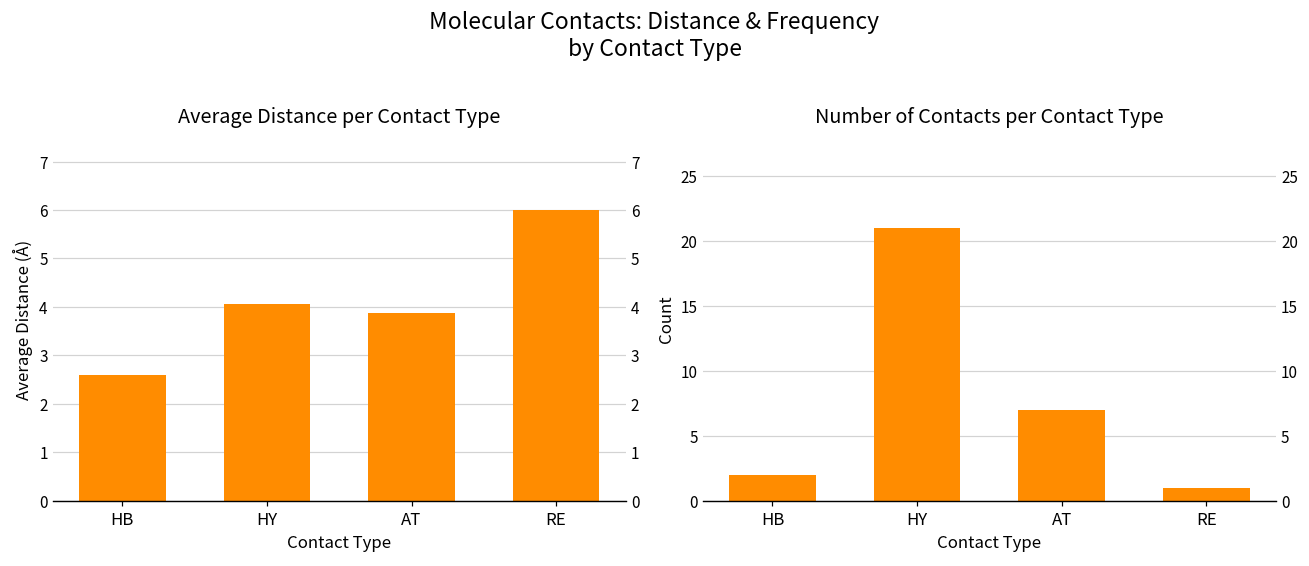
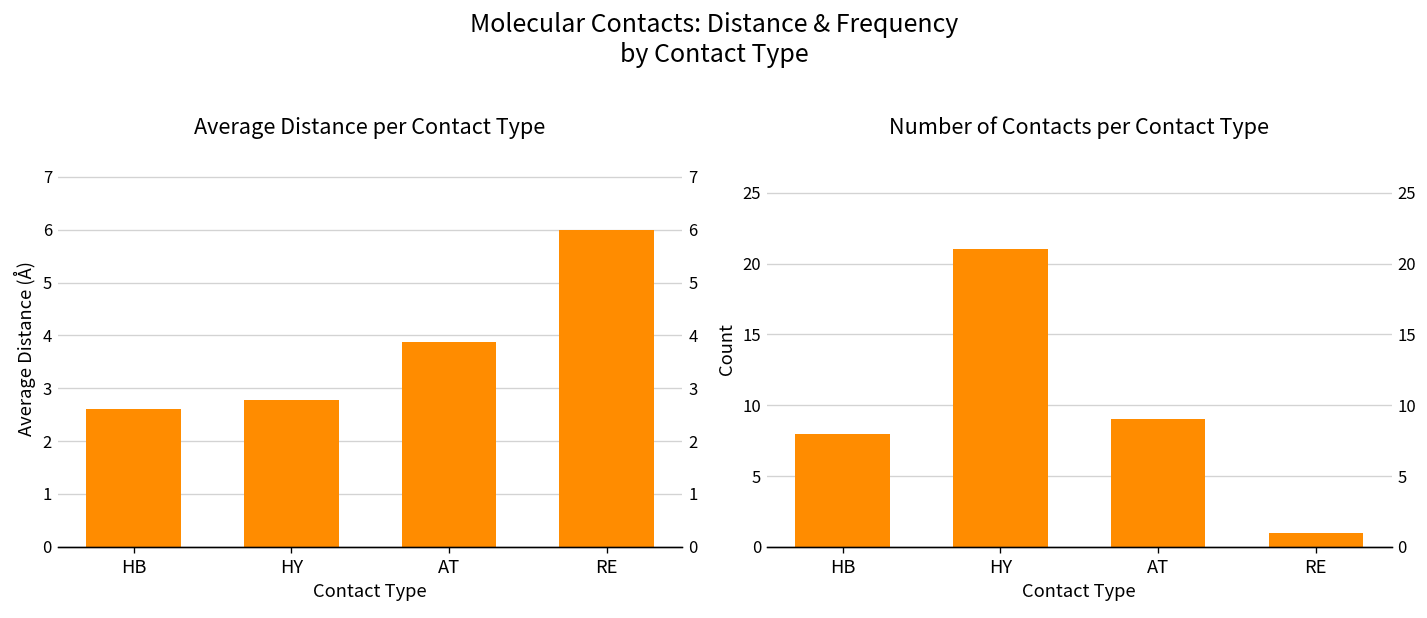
Average Distance per Contact Type, HY: 4.1 -> 2.8
Number of Contacts per Contact Type, HB: 2 -> 8
Number of Contacts per Contact Type, AT: 7 -> 9
